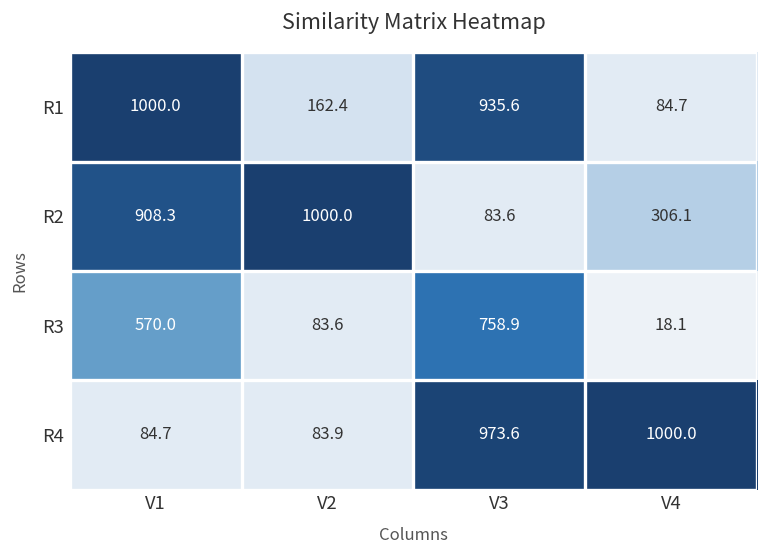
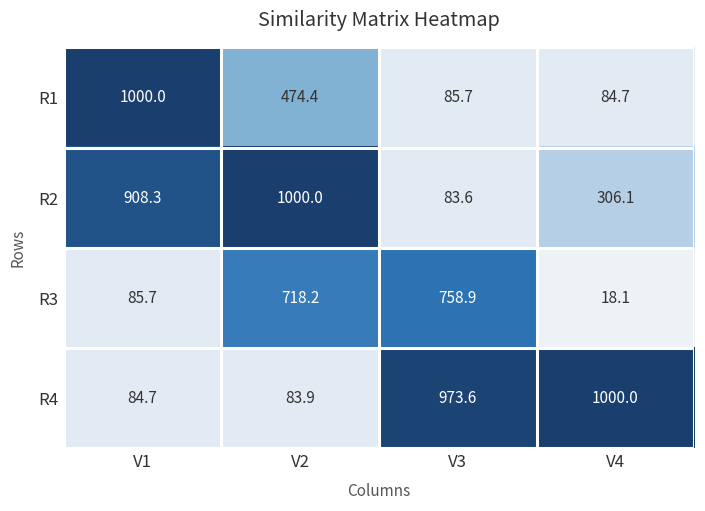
R1, V2: 162.4 -> 474.4
R1, V3: 935.6 -> 85.7
R3, V1: 570.0 -> 85.7
R3, V2: 83.6 -> 718.2
